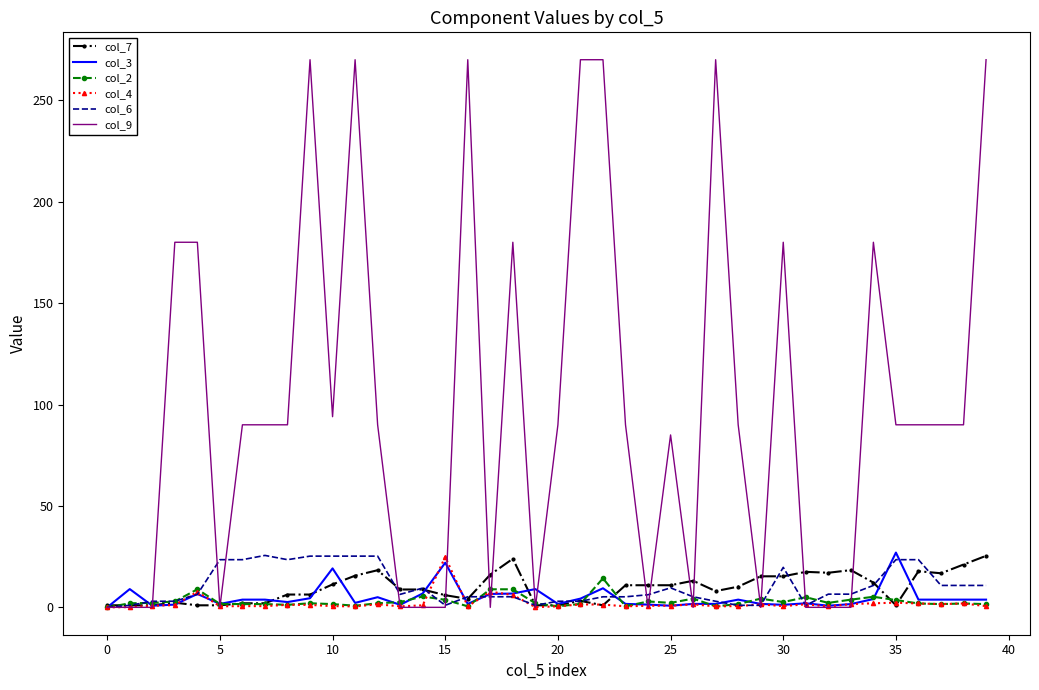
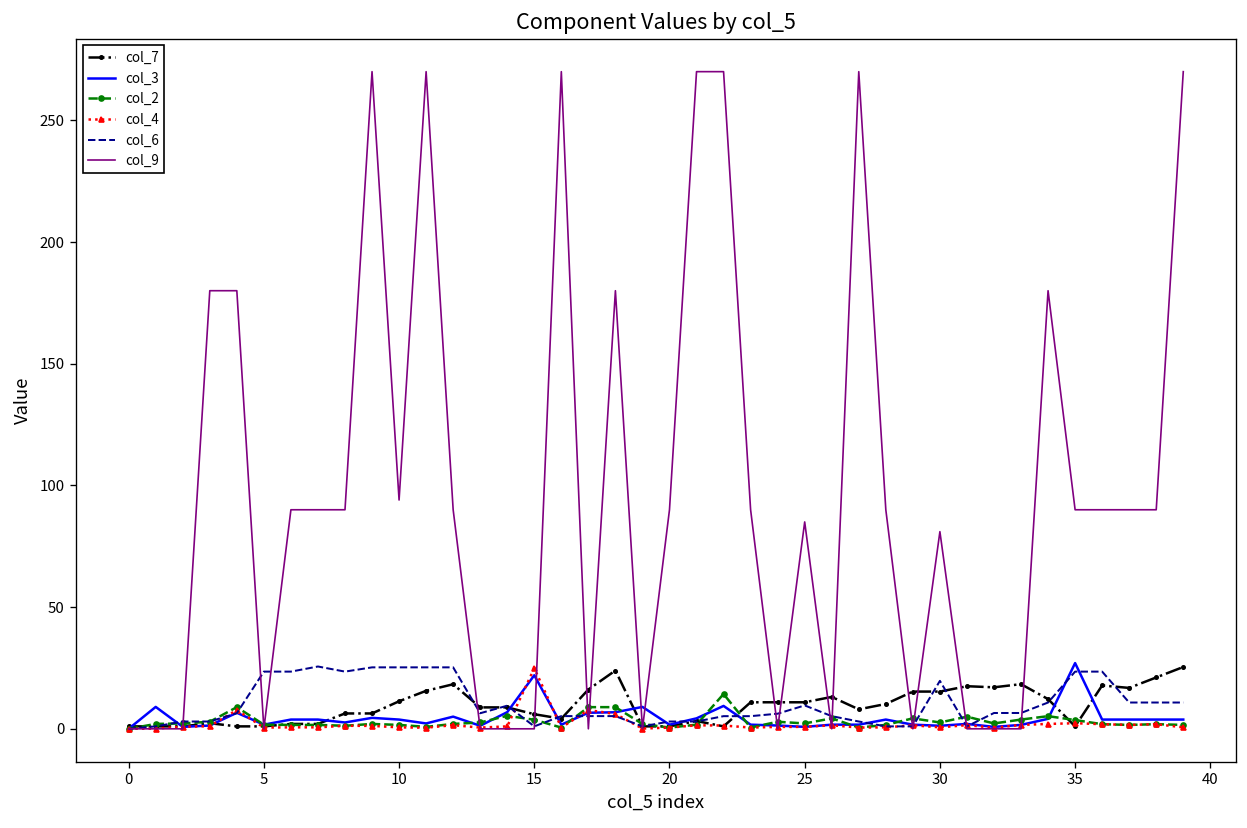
col_3, 10: 19 -> 4
col_9, 30: 180 -> 81
